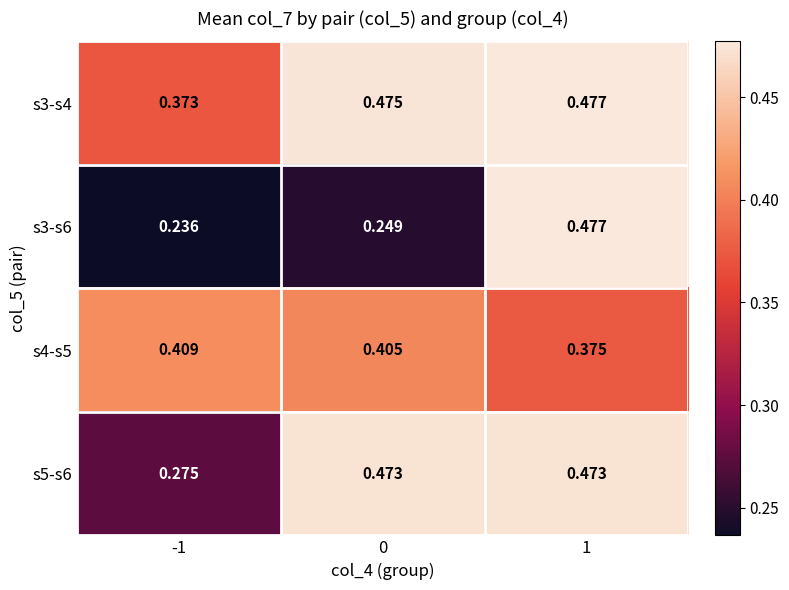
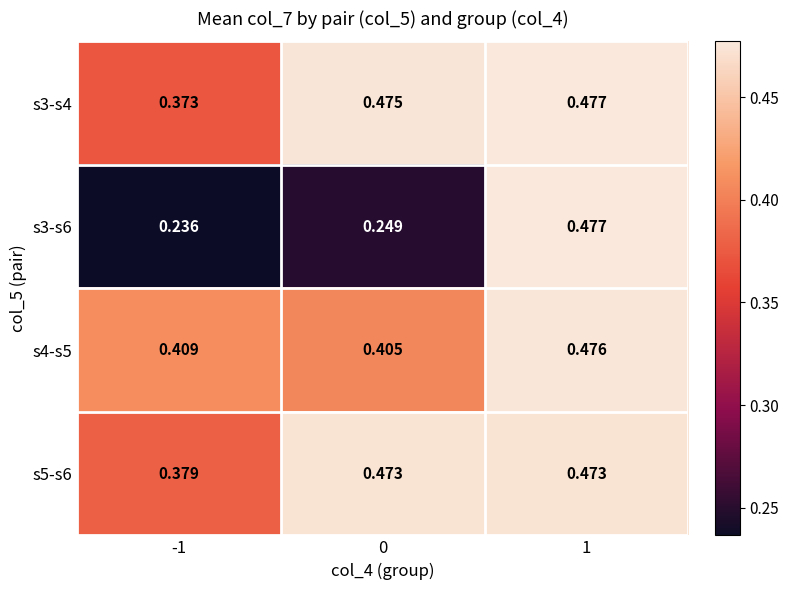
s4-s5, 1: 0.375 -> 0.476
s5-s6, -1: 0.275 -> 0.379
